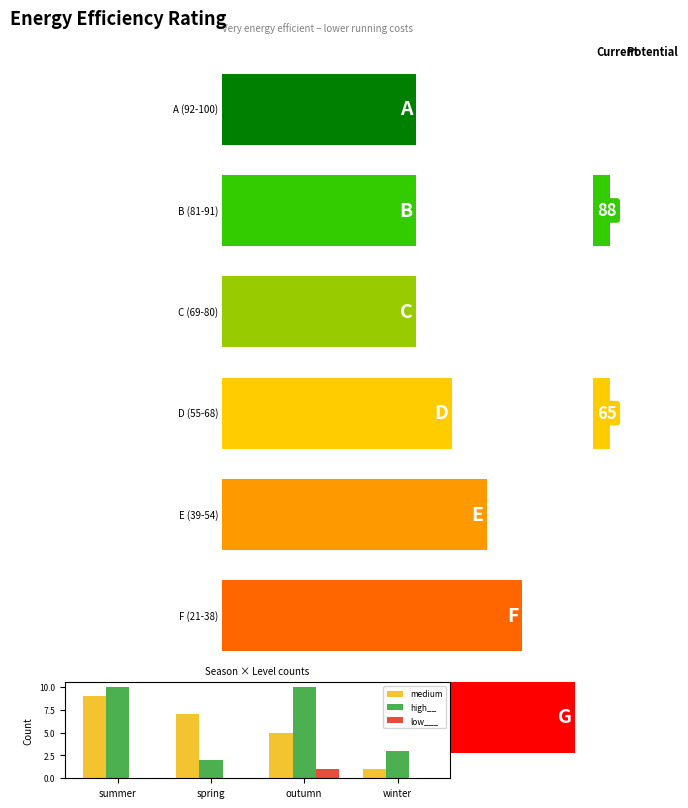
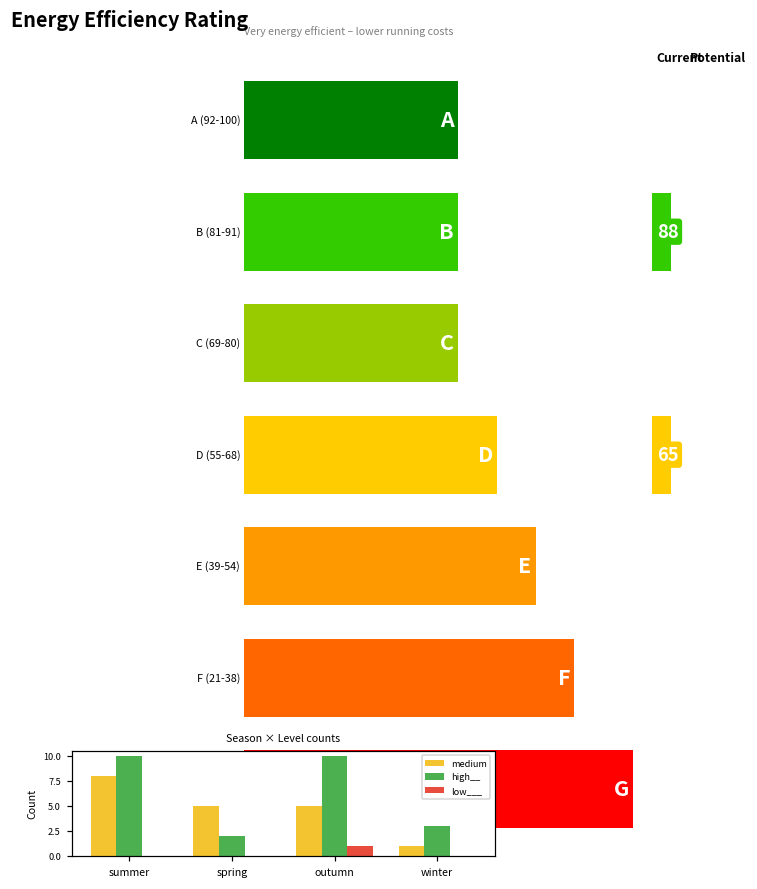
Season × Level counts, medium, summer: 9 -> 8
Season × Level counts, medium, spring: 7 -> 5
